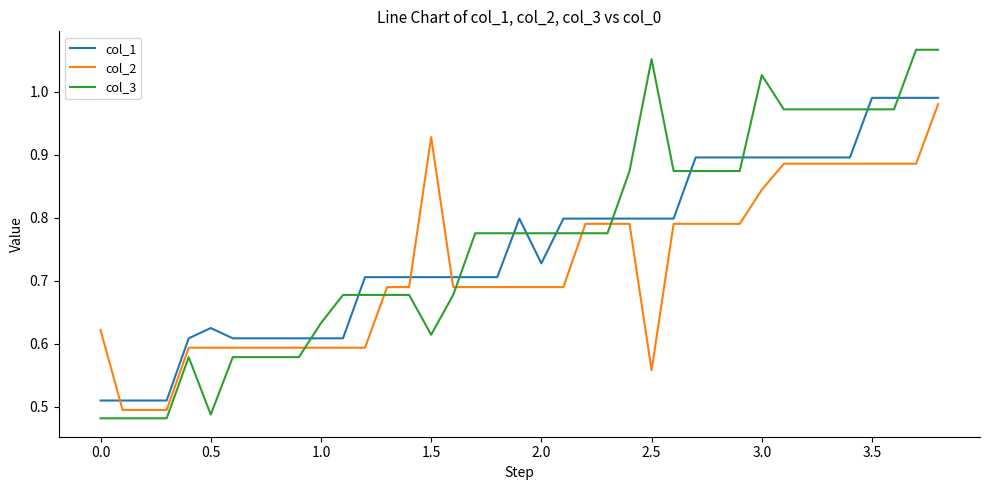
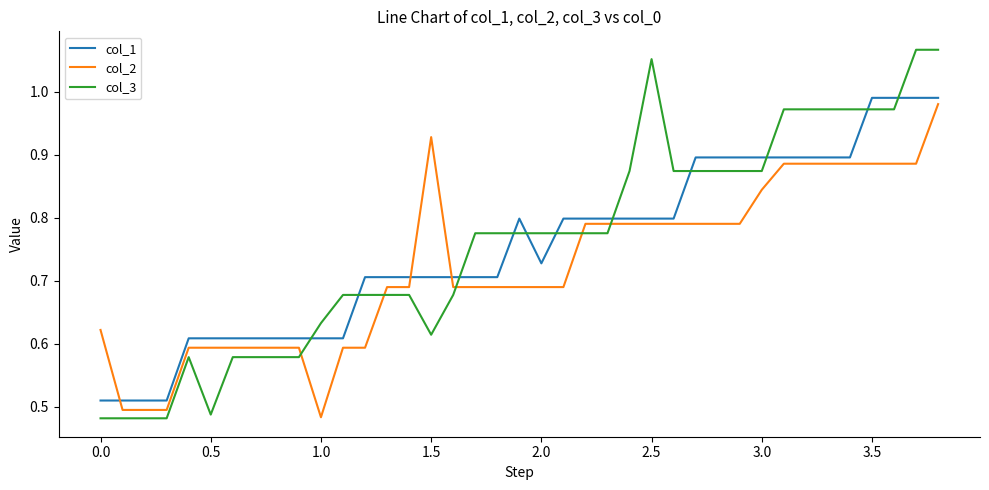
col_1, 0.5: 0.62 -> 0.61
col_2, 1.0: 0.59 -> 0.48
col_2, 2.5: 0.56 -> 0.79
col_3, 3.0: 1.03 -> 0.87
